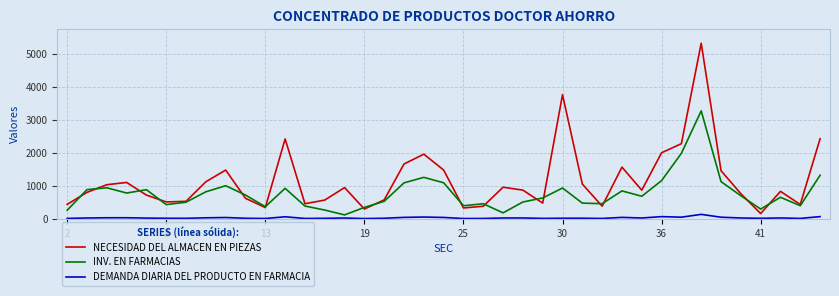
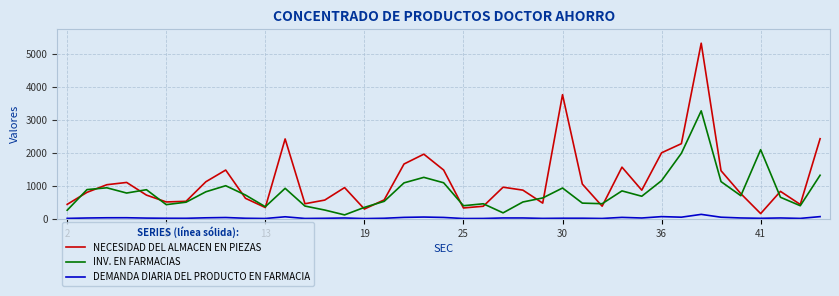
INV. EN FARMACIAS, 41: 300 -> 2100
